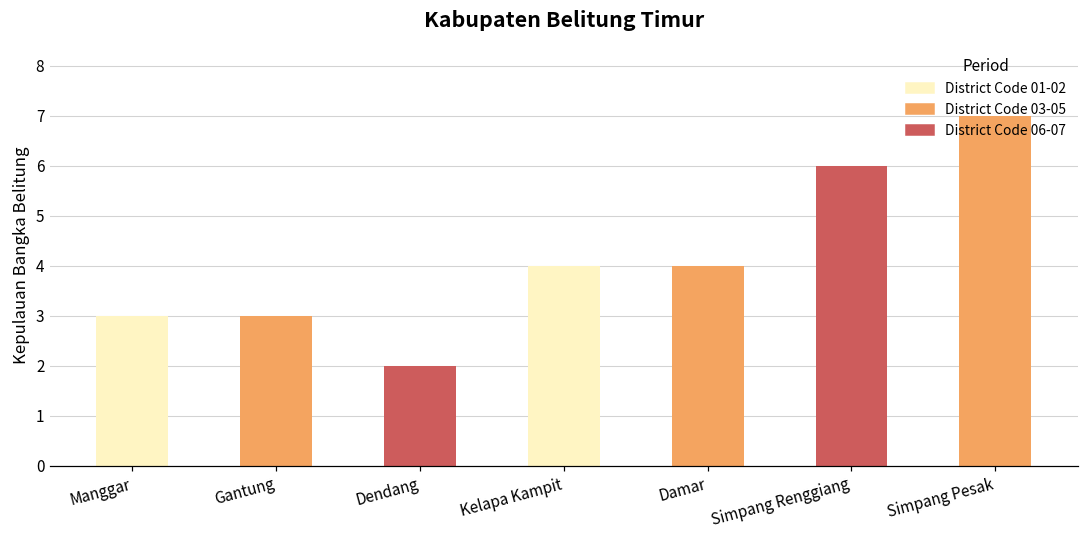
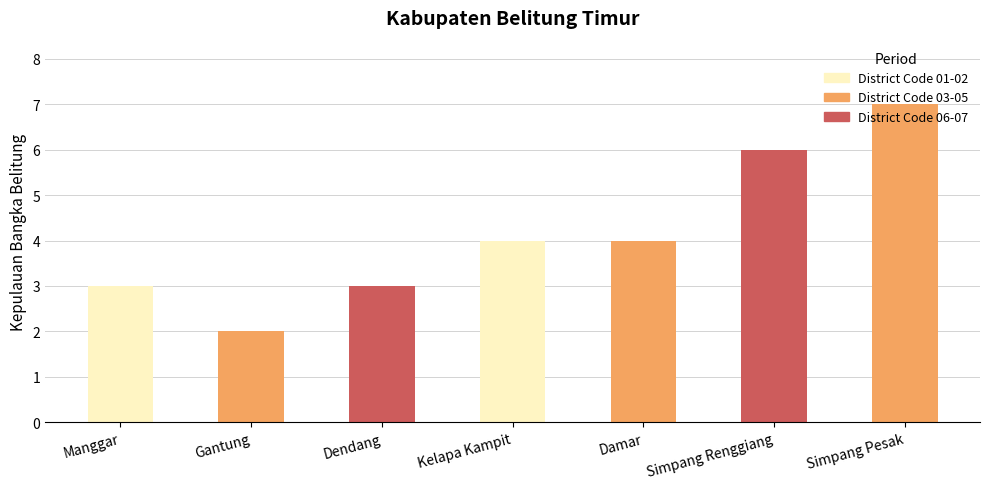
Gantung: 3 -> 2
Dendang: 2 -> 3
